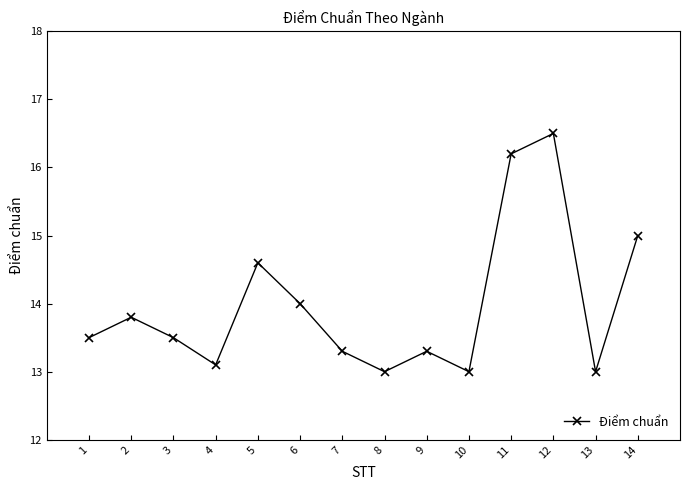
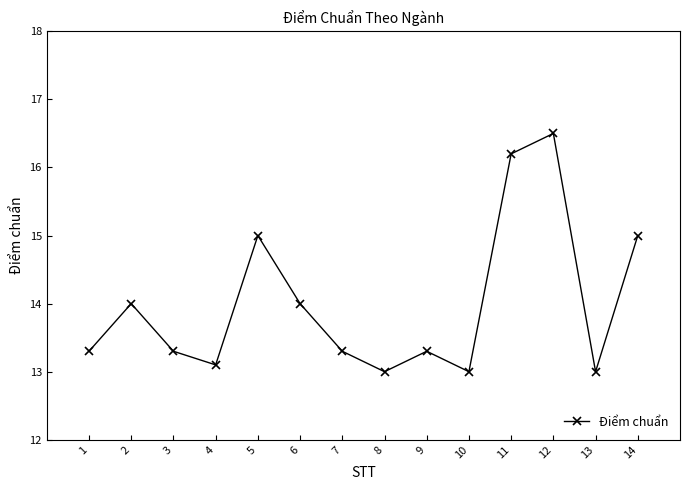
1: 13.5 -> 13.3
2: 13.8 -> 14.0
3: 13.5 -> 13.3
5: 14.6 -> 15.0
